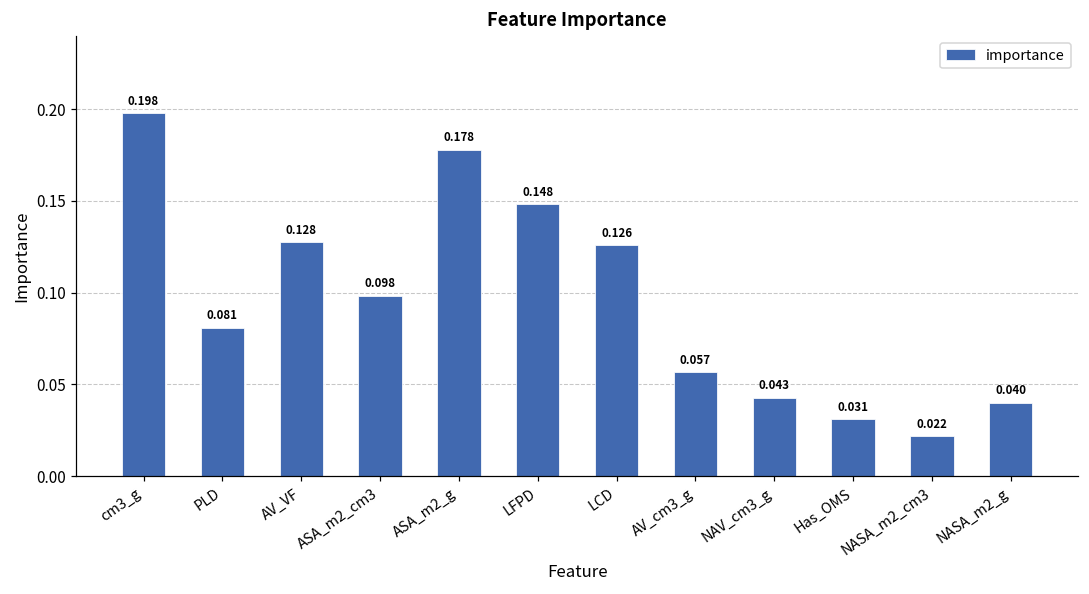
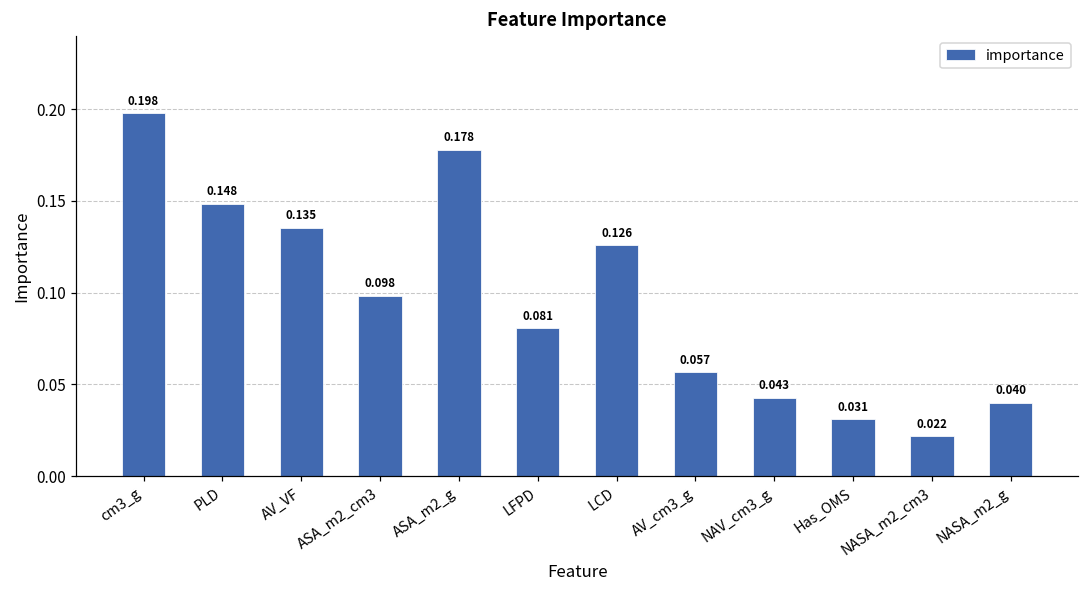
PLD: 0.081 -> 0.148
AV_VF: 0.128 -> 0.135
LFPD: 0.148 -> 0.081
